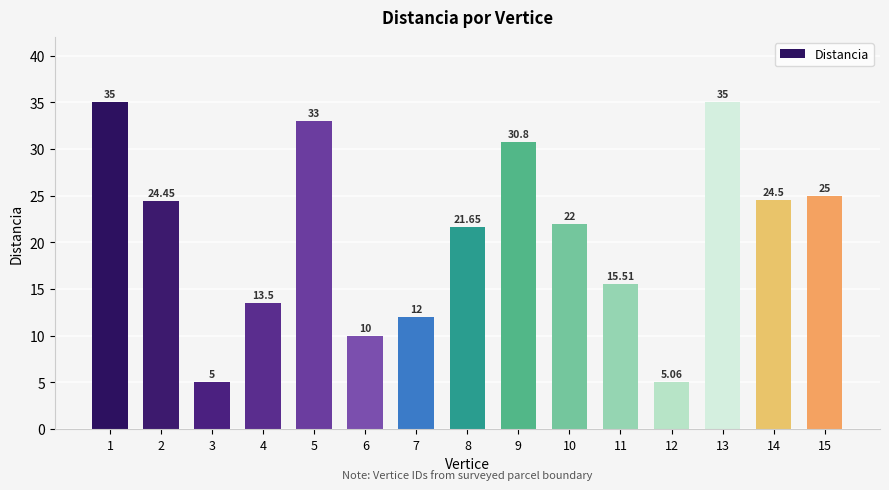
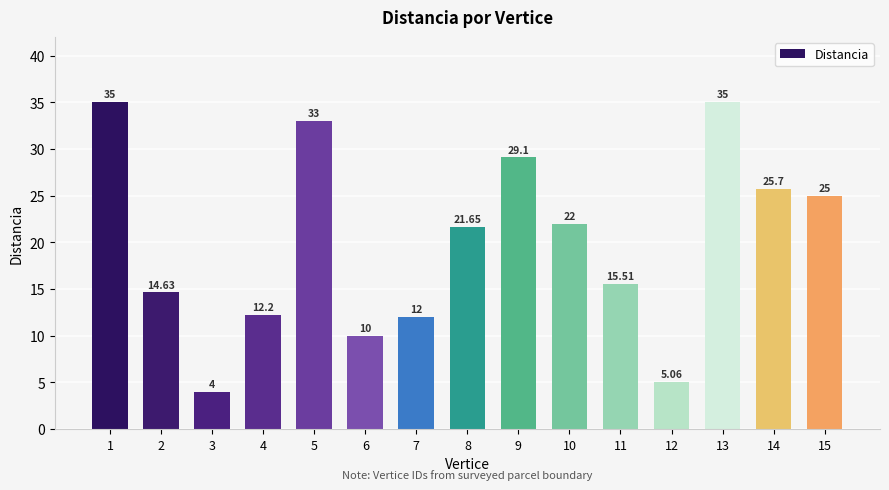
2: 24.45 -> 14.63
3: 5 -> 4
4: 13.5 -> 12.2
9: 30.8 -> 29.1
14: 24.5 -> 25.7
